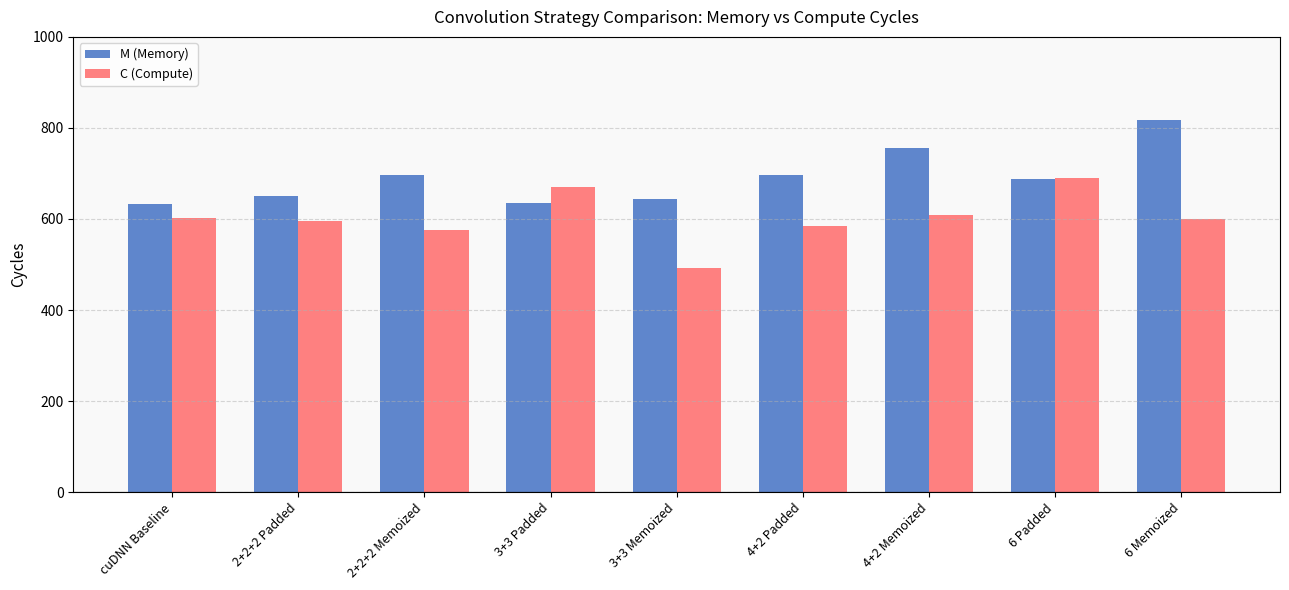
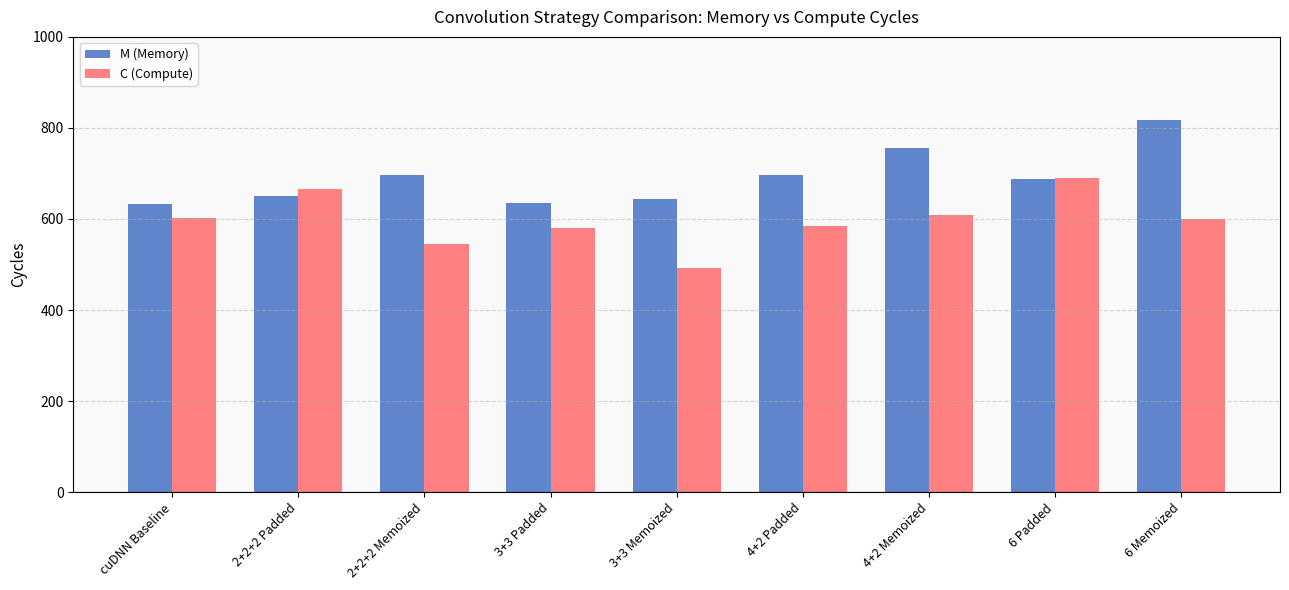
C (Compute), 2+2+2 Padded: 600 -> 670
C (Compute), 2+2+2 Memoized: 580 -> 550
C (Compute), 3+3 Padded: 670 -> 580
